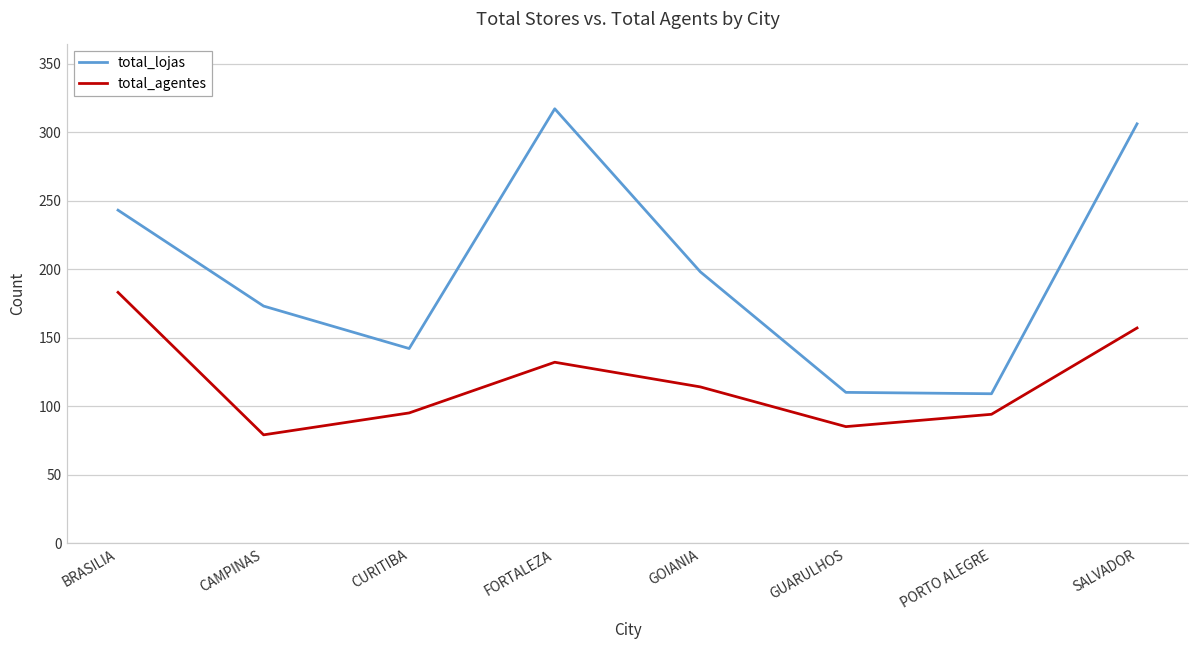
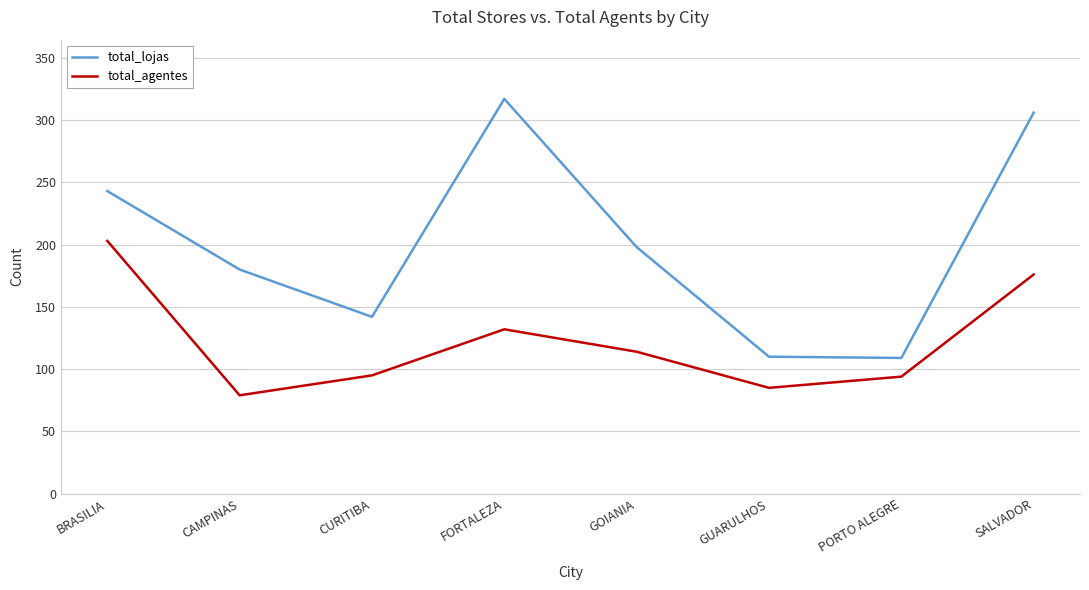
total_agentes, BRASILIA: 183 -> 203
total_lojas, CAMPINAS: 173 -> 180
total_agentes, SALVADOR: 157 -> 176
